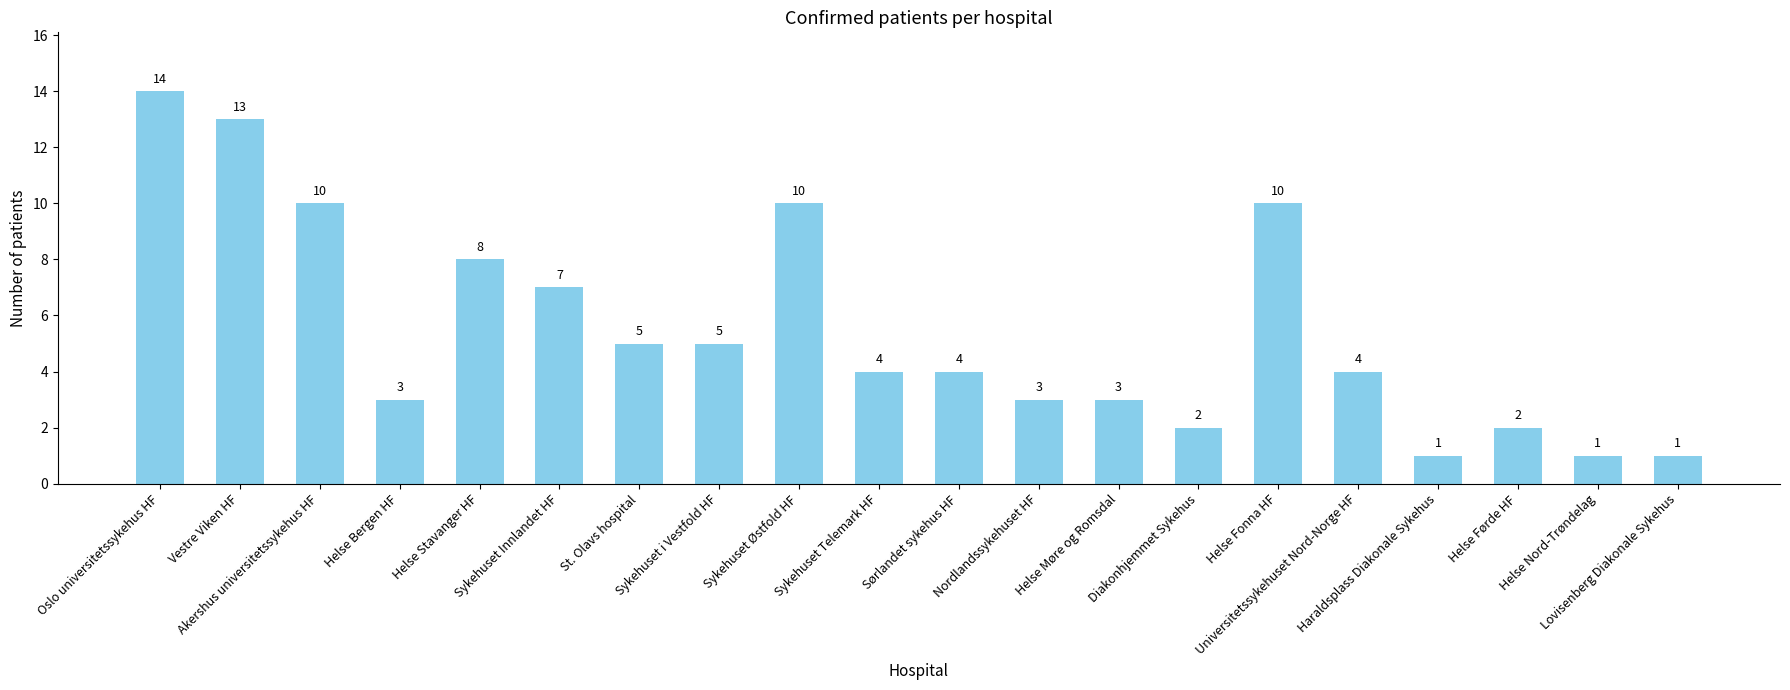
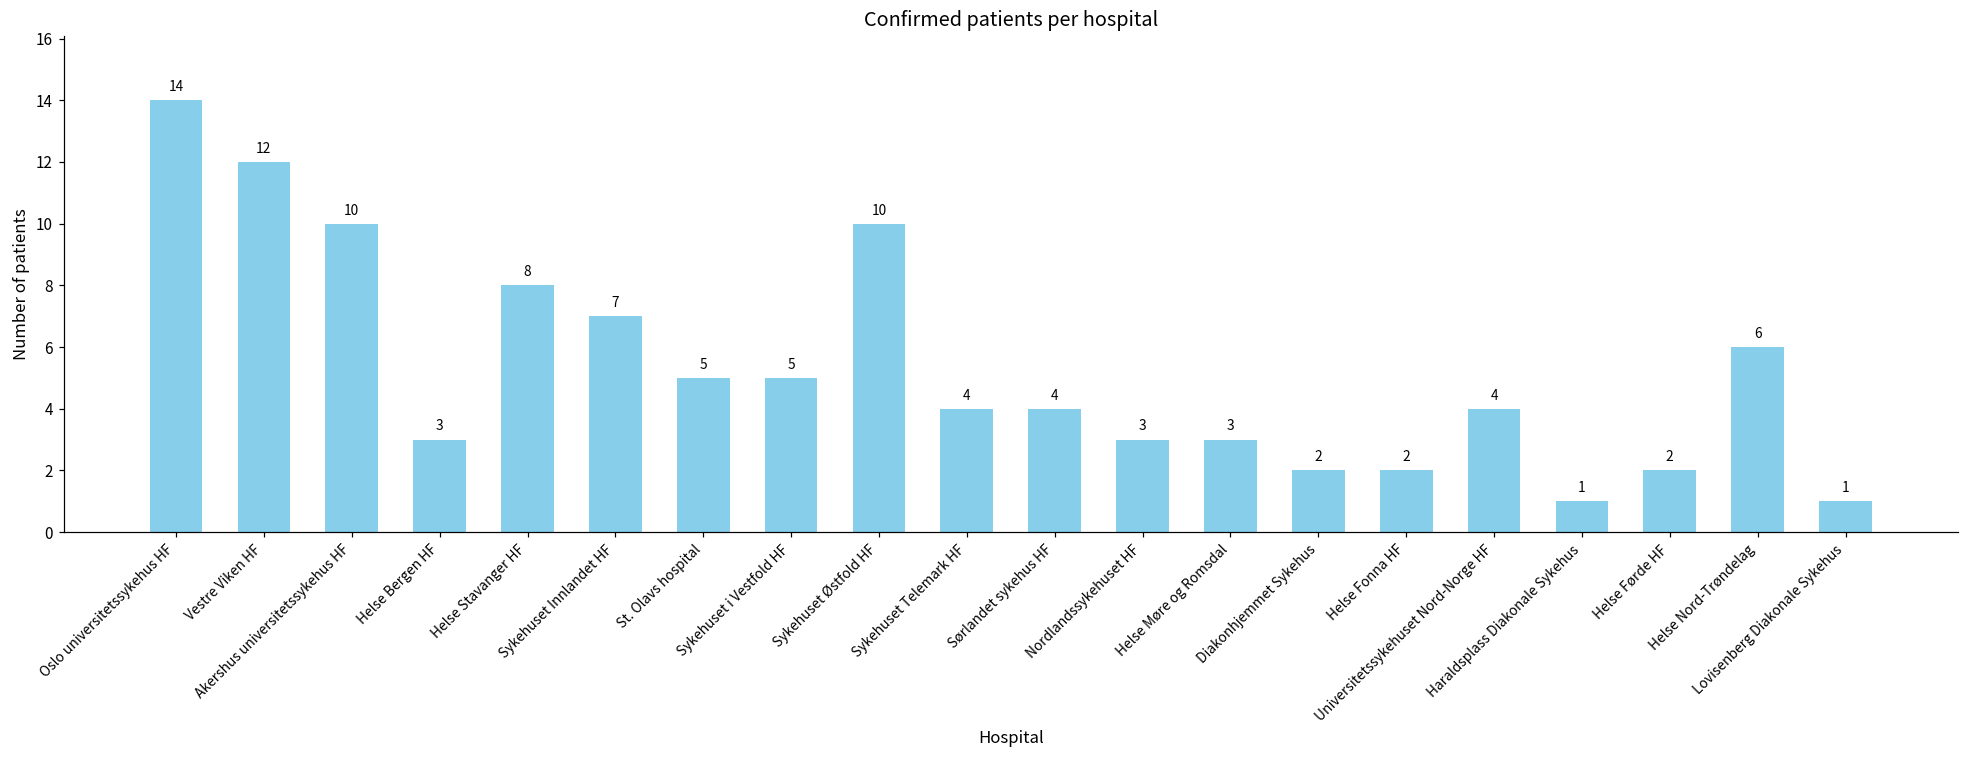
Vestre Viken HF: 13 -> 12
Helse Fonna HF: 10 -> 2
Helse Nord-Trøndelag: 1 -> 6
